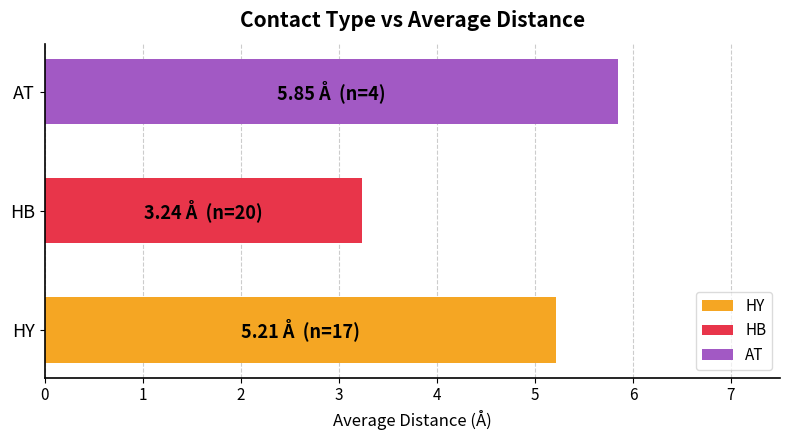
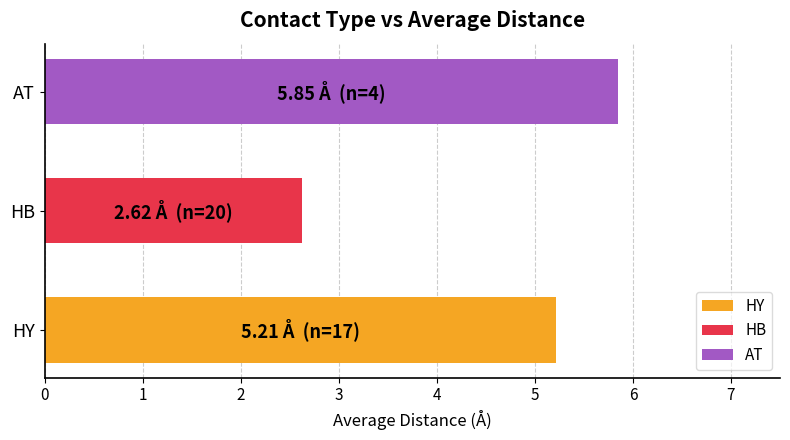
HB: 3.24 -> 2.62
